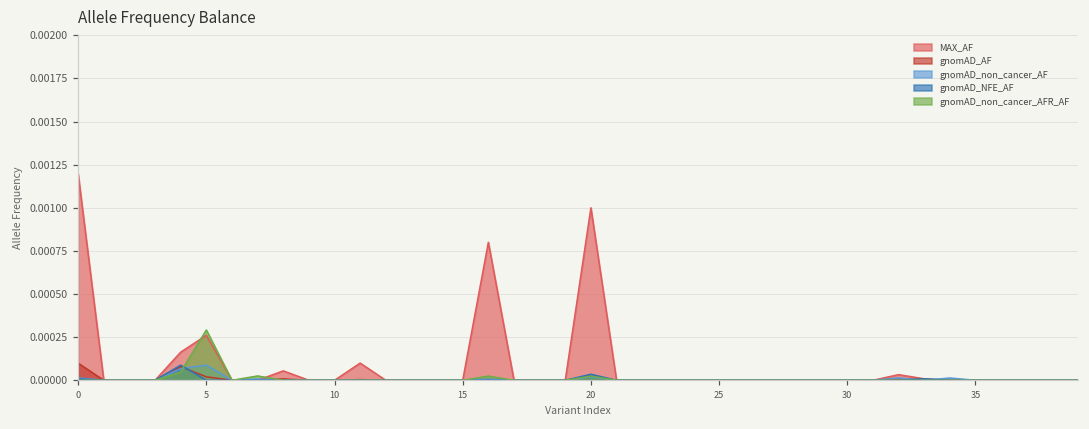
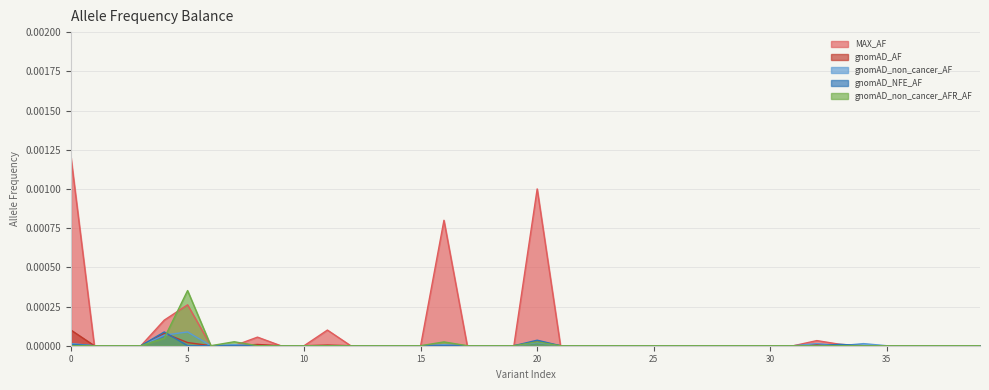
gnomAD_non_cancer_AFR_AF, 5: 0.00029 -> 0.00035
